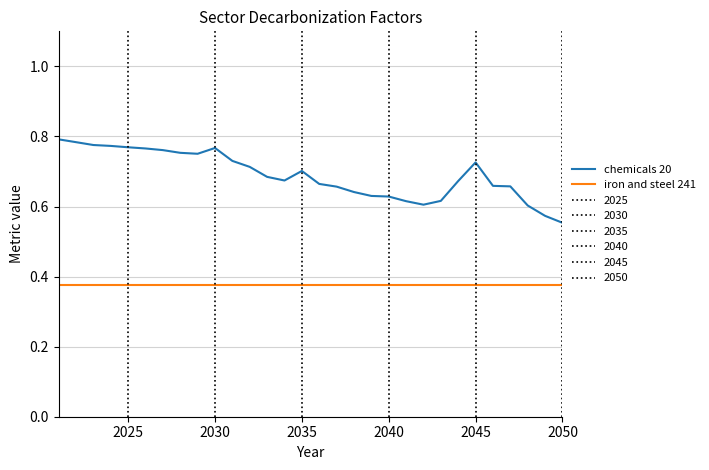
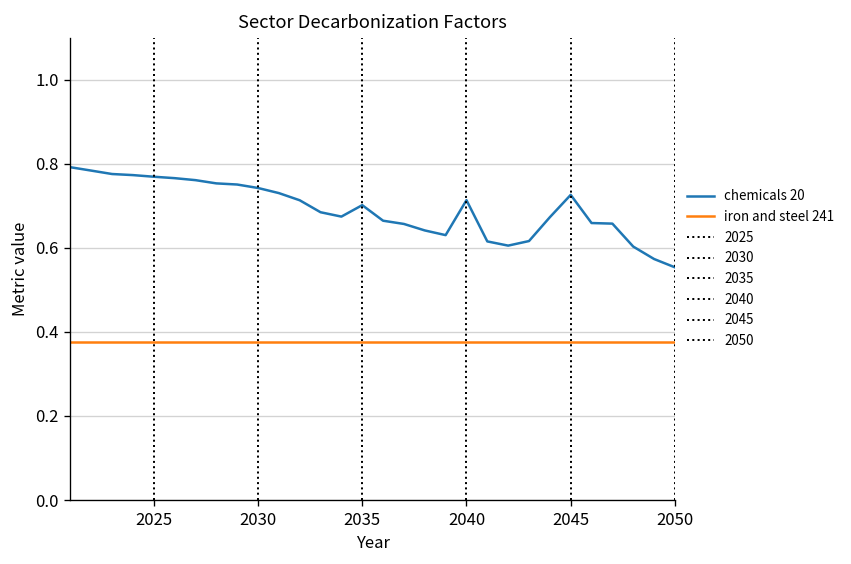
chemicals 20, 2030: 0.77 -> 0.74
chemicals 20, 2040: 0.63 -> 0.71
